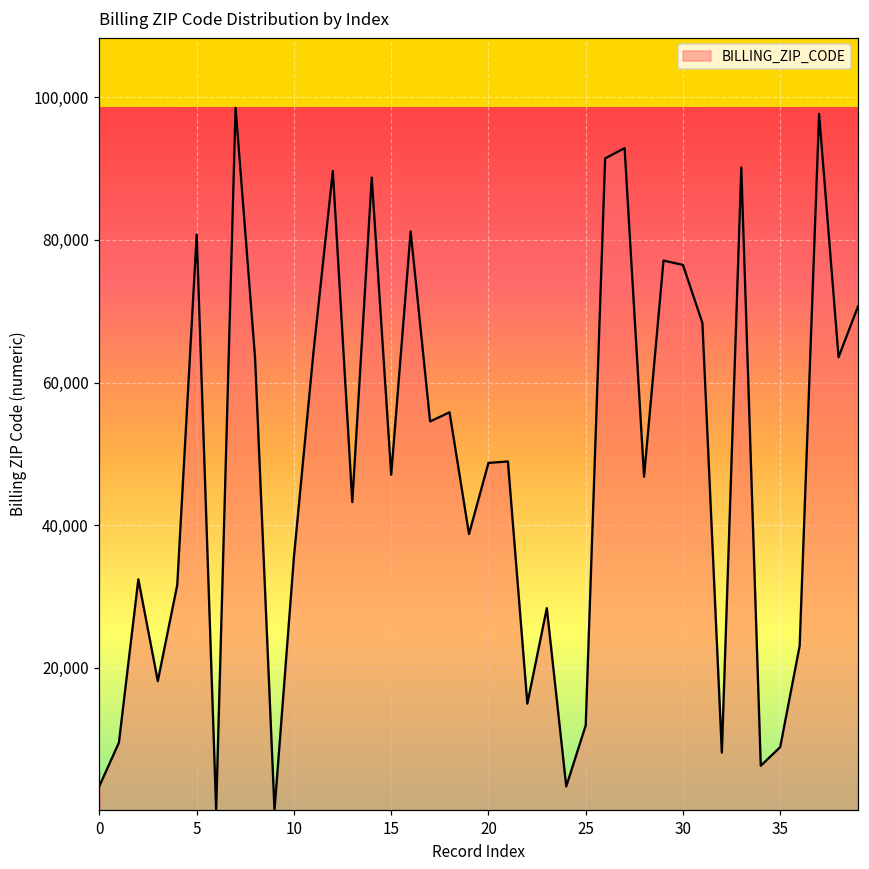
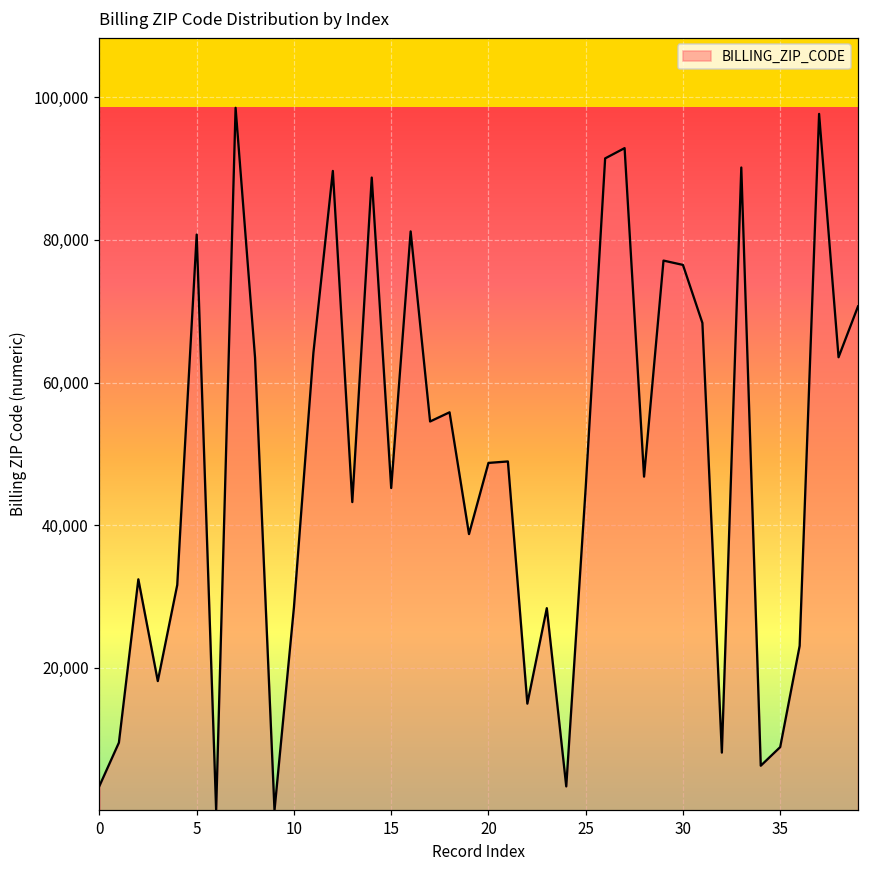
10: 36,000 -> 28,000
15: 47,000 -> 45,000
25: 12,000 -> 45,000
